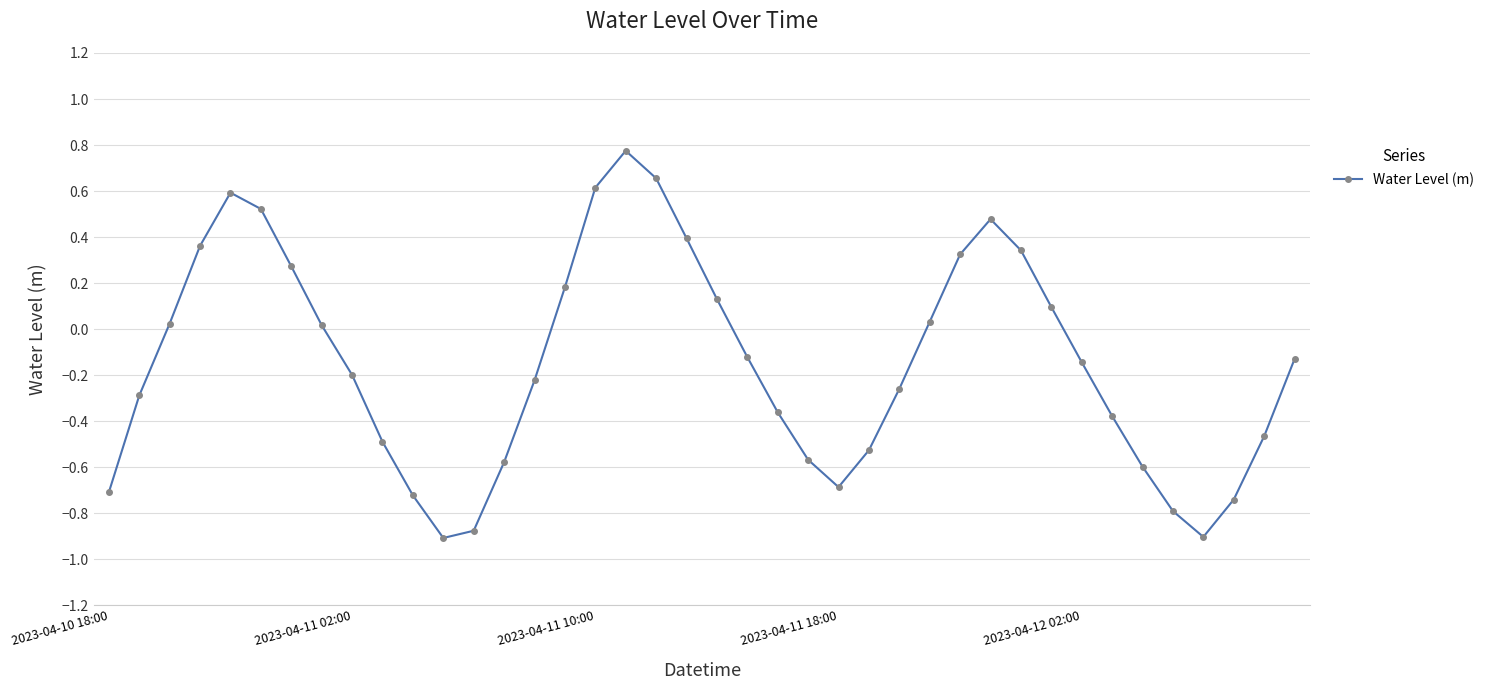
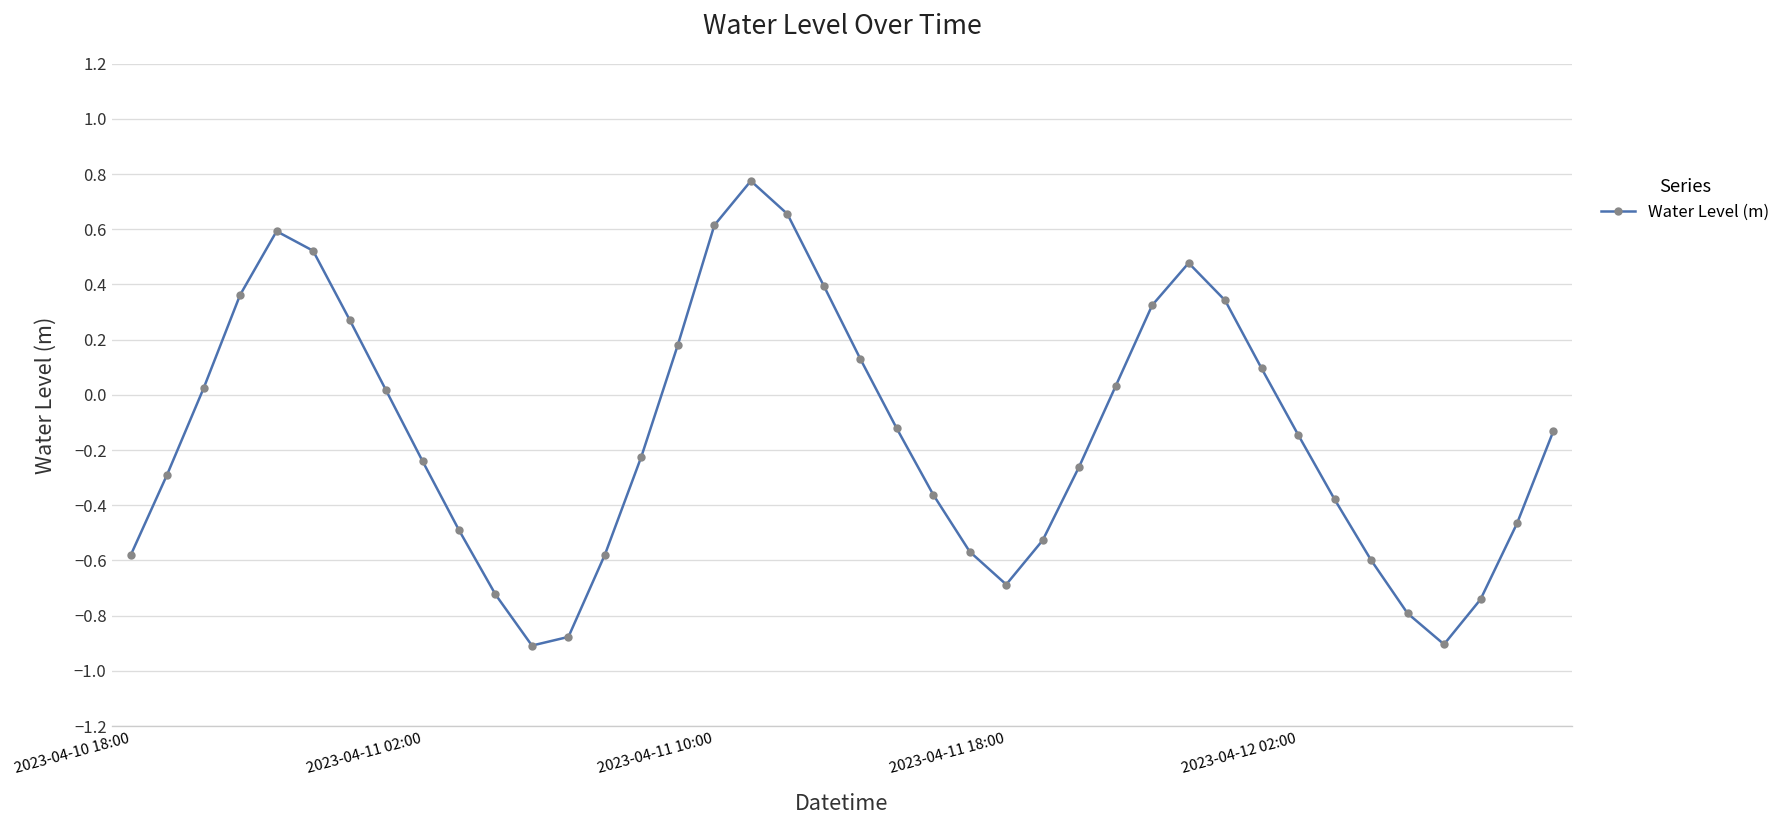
2023-04-10 18:00: -0.71 -> -0.58
2023-04-11 02:00: -0.20 -> -0.24
